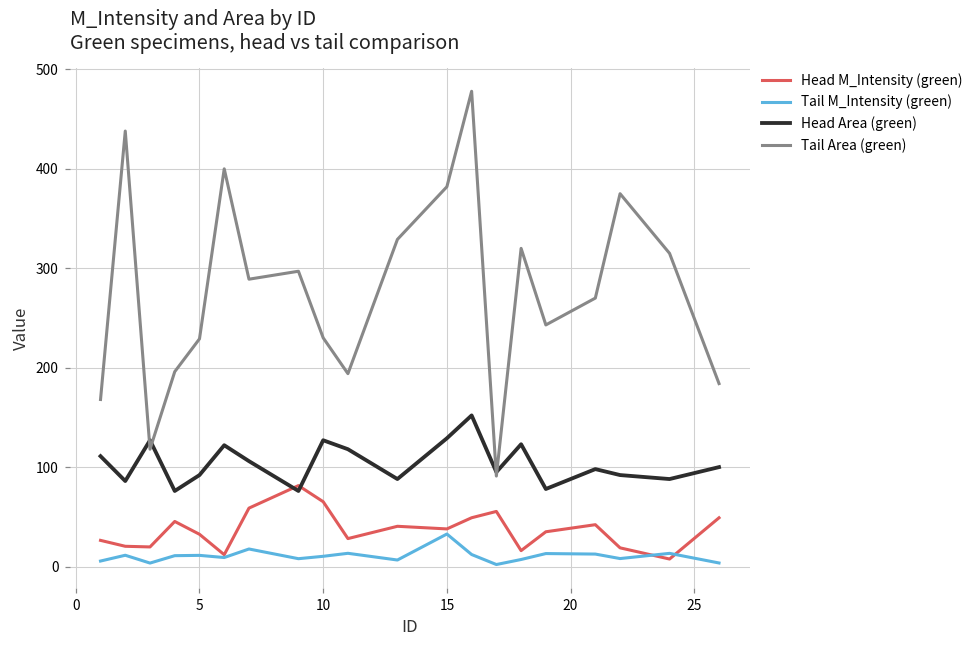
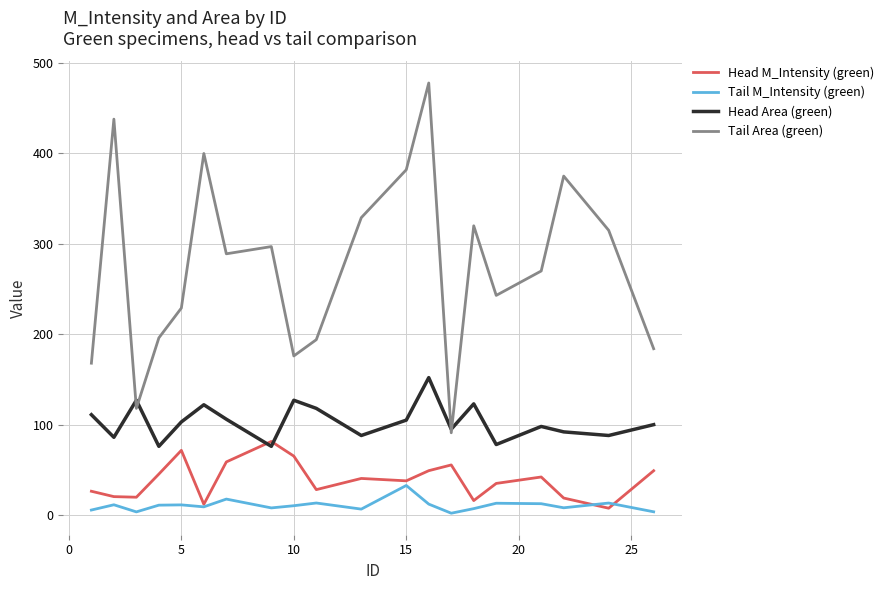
Head M_Intensity (green), 5: 30 -> 70
Head Area (green), 5: 90 -> 100
Tail Area (green), 10: 230 -> 180
Head Area (green), 15: 130 -> 110
